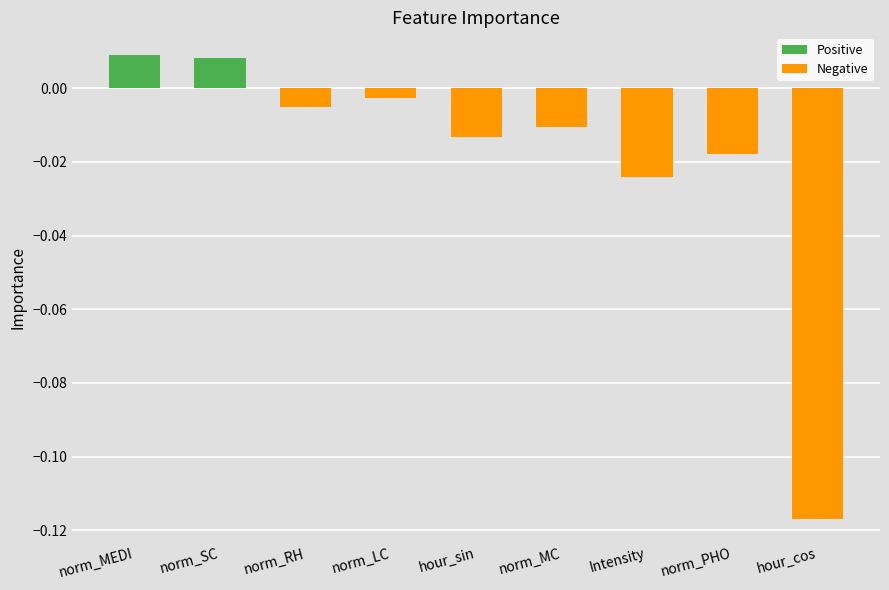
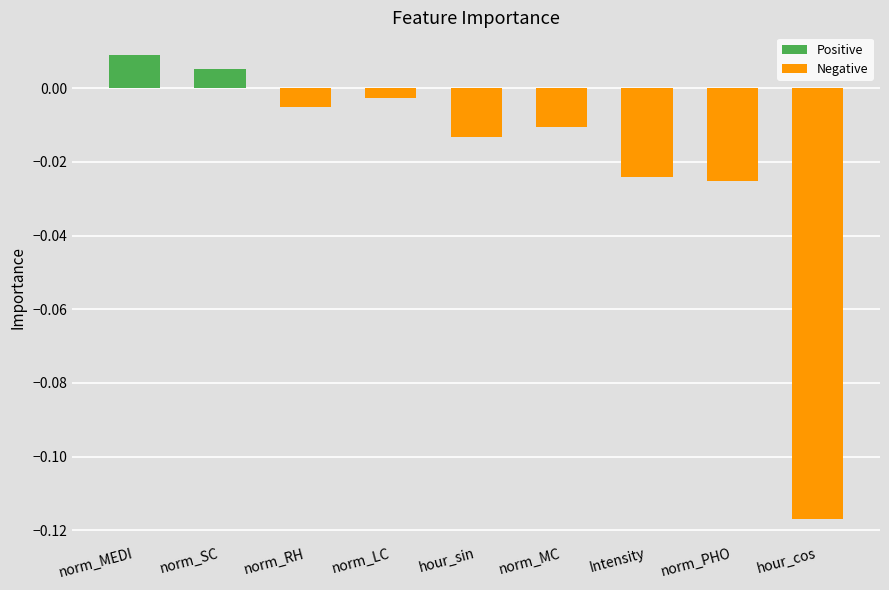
norm_SC: 0.008 -> 0.005
norm_PHO: -0.018 -> -0.025
